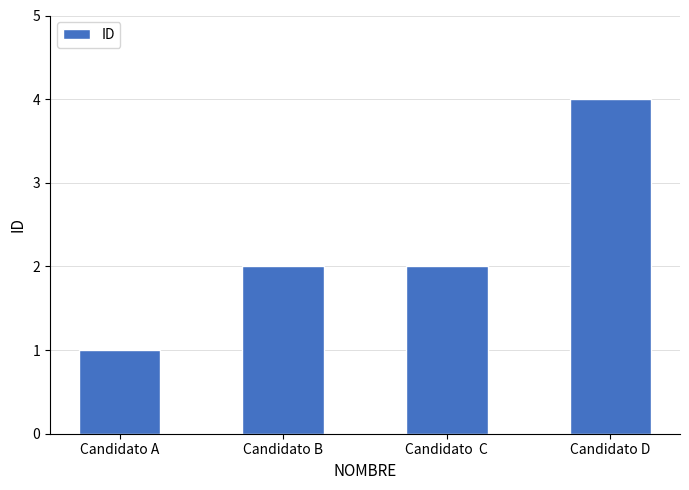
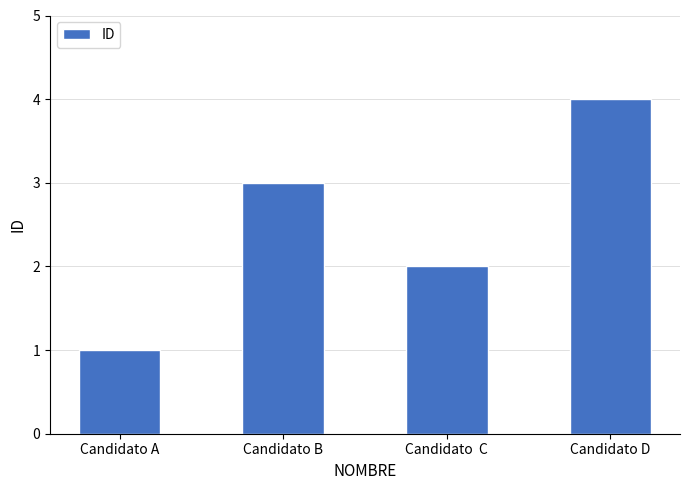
Candidato B: 2 -> 3
